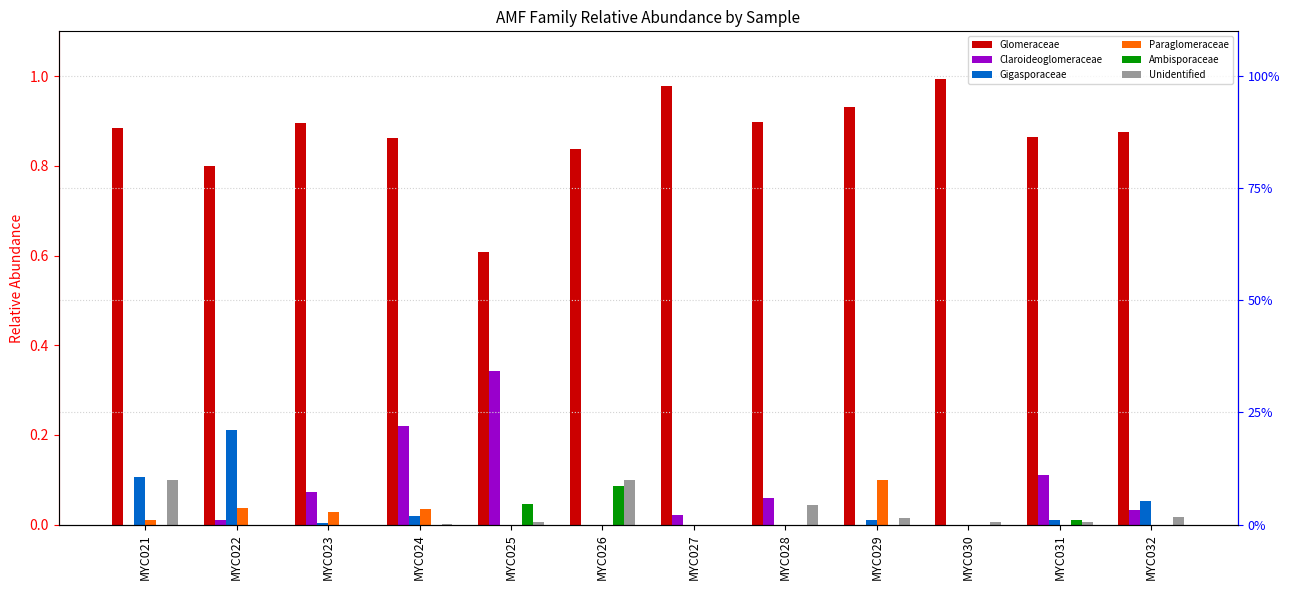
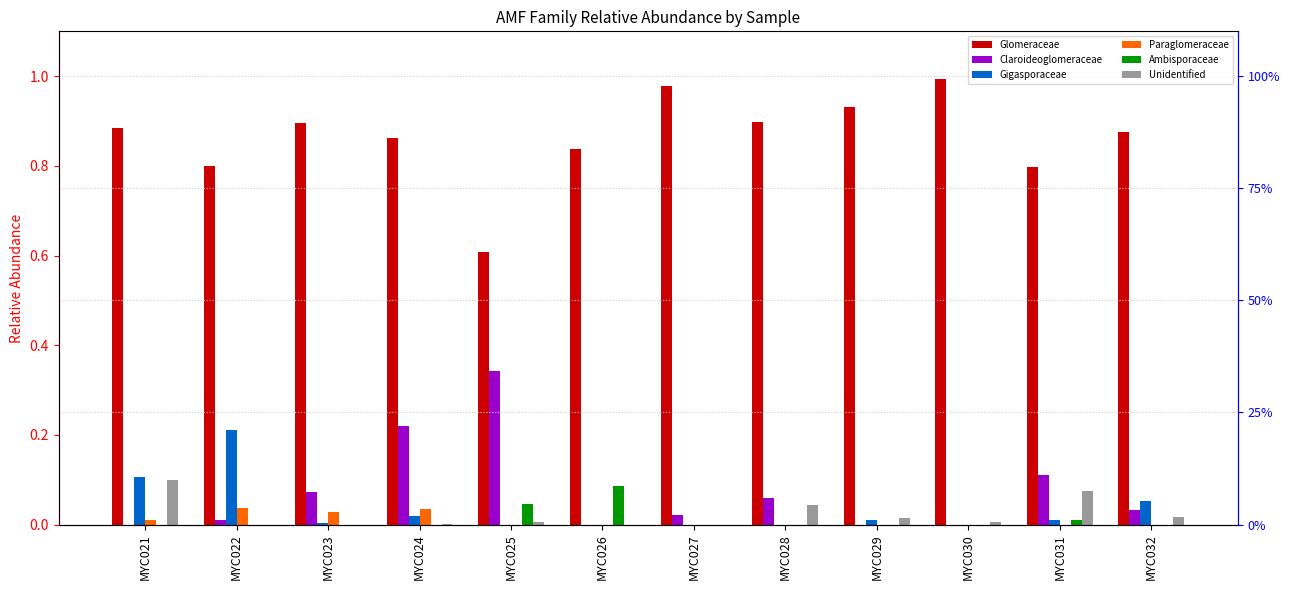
Unidentified, MYC026: 0.1 -> 0.0
Paraglomeraceae, MYC029: 0.1 -> 0.0
Glomeraceae, MYC031: 0.86 -> 0.80
Unidentified, MYC031: 0.01 -> 0.07
